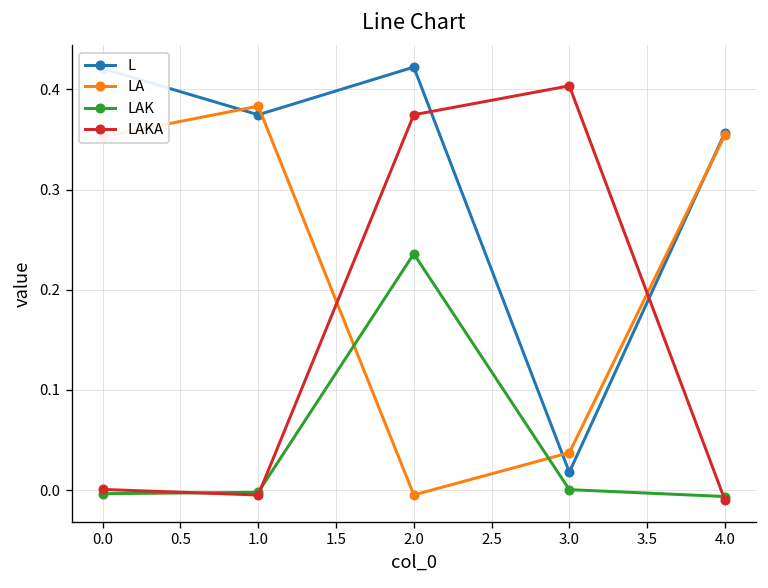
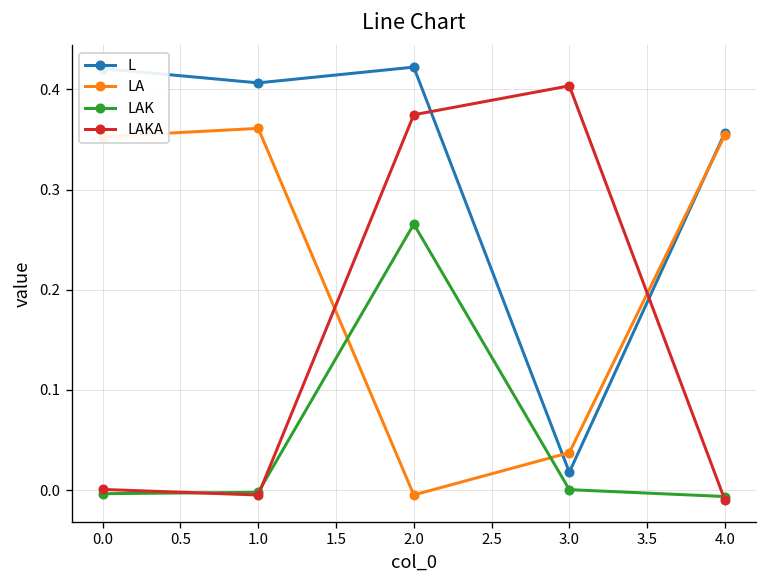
L, 1.0: 0.37 -> 0.41
LA, 1.0: 0.38 -> 0.36
LAK, 2.0: 0.24 -> 0.27
